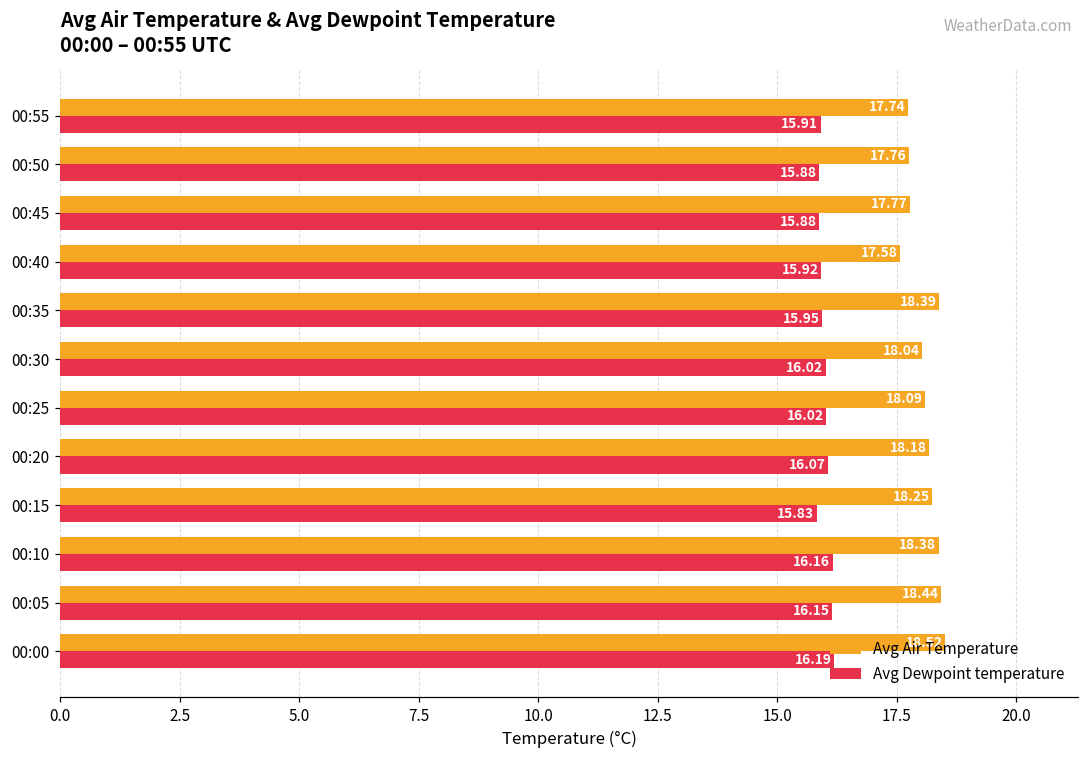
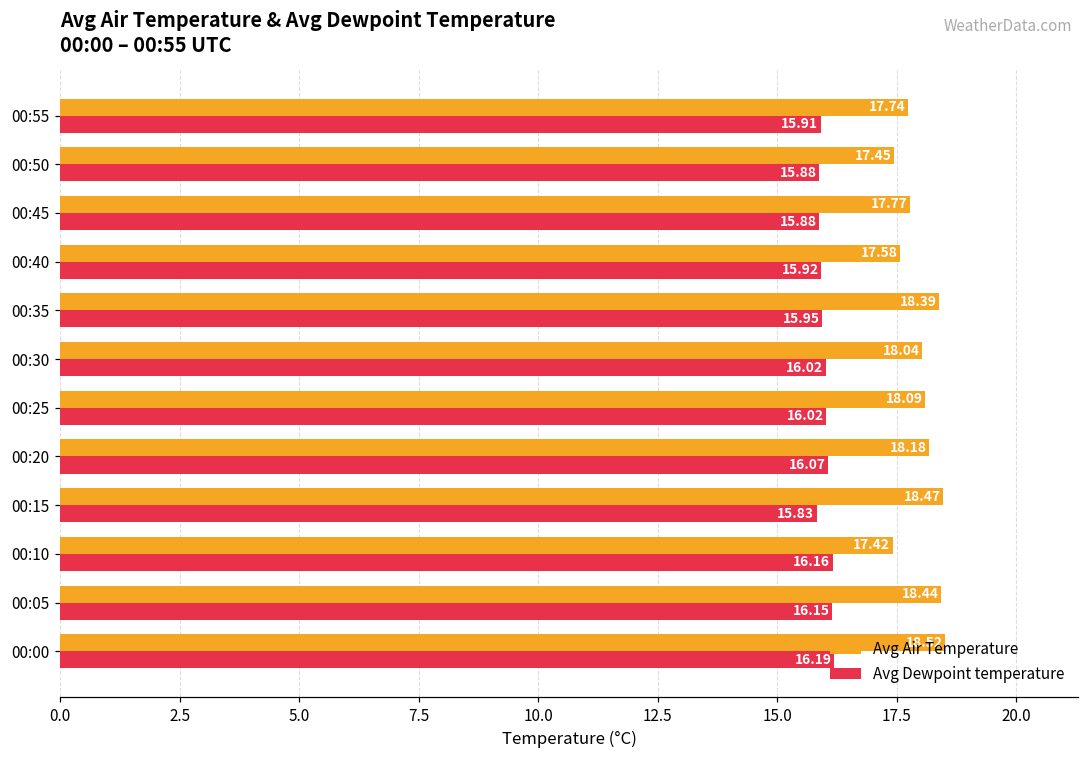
Avg Air Temperature, 00:50: 17.76 -> 17.45
Avg Air Temperature, 00:15: 18.25 -> 18.47
Avg Air Temperature, 00:10: 18.38 -> 17.42
